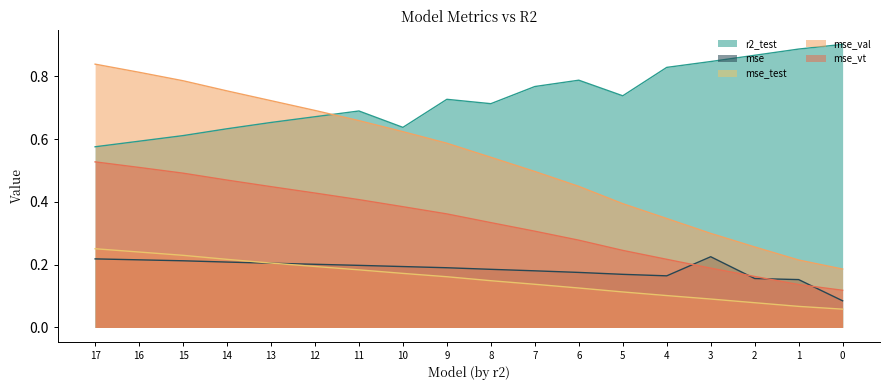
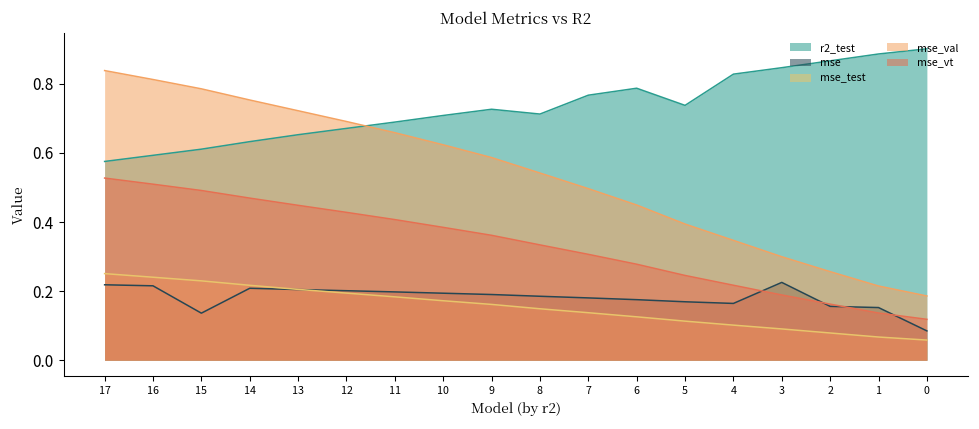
mse, 15: 0.21 -> 0.14
r2_test, 10: 0.64 -> 0.71
